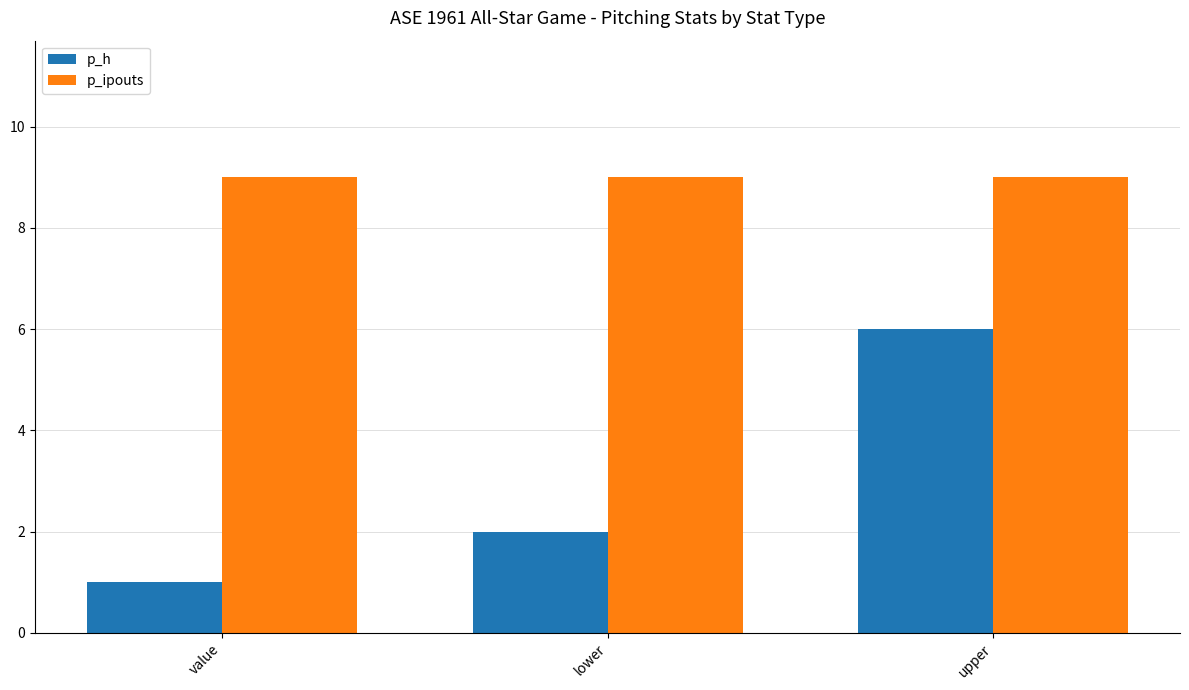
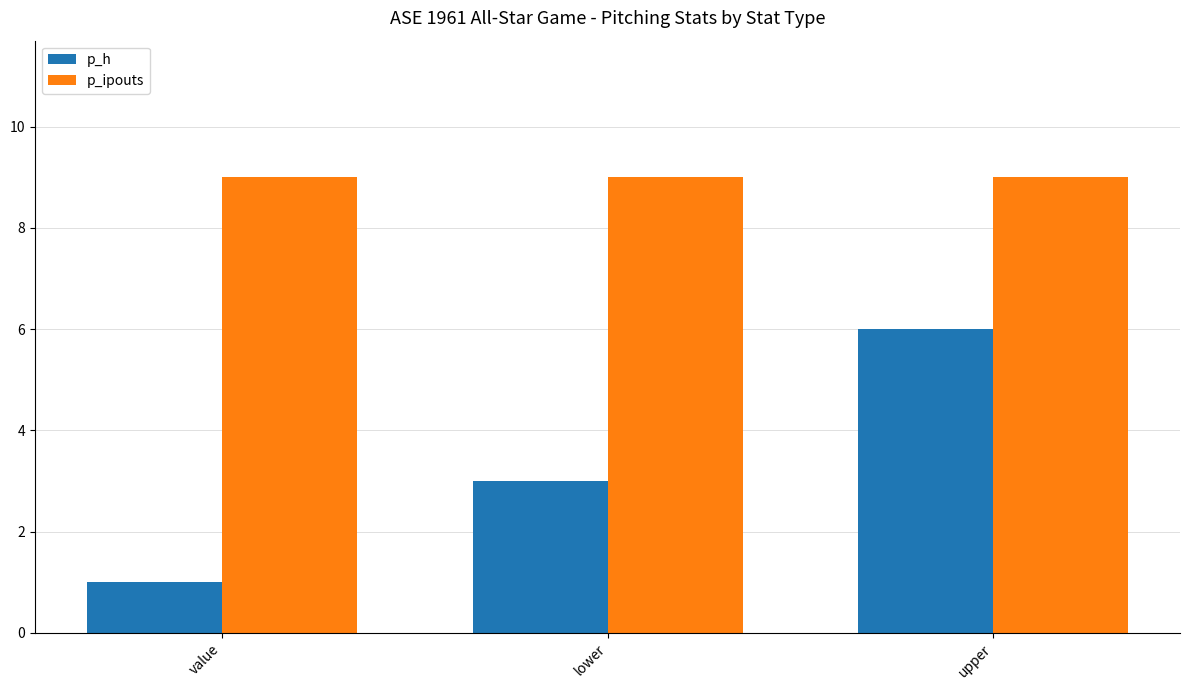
p_h, lower: 2 -> 3
